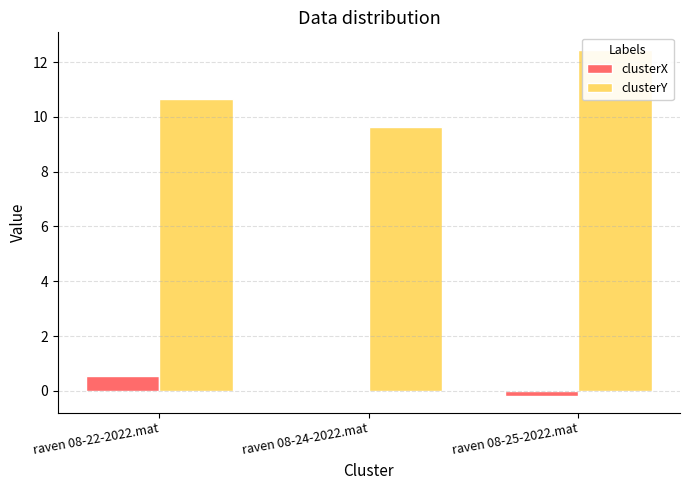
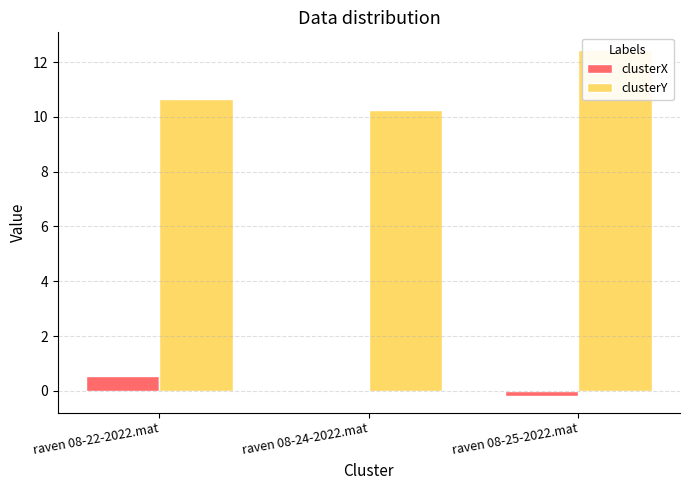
clusterY, raven 08-24-2022.mat: 9.6 -> 10.3
